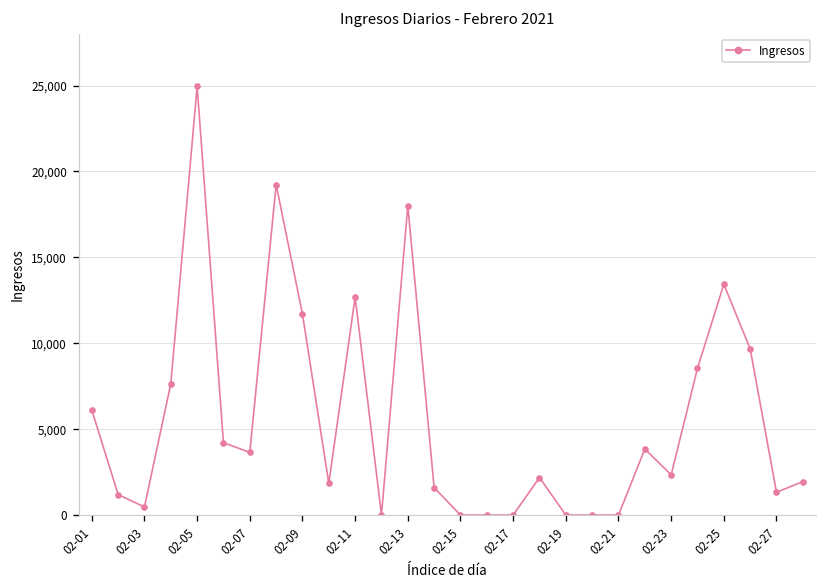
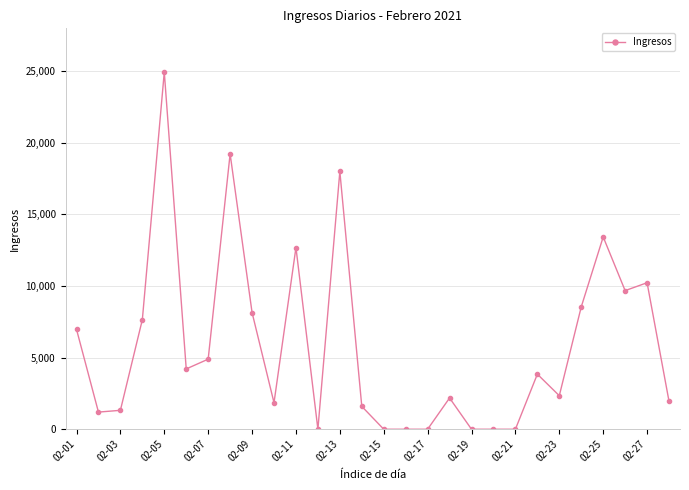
02-01: 6,100 -> 7,000
02-03: 500 -> 1,300
02-07: 3,600 -> 4,900
02-09: 11,700 -> 8,200
02-27: 1,300 -> 10,200
